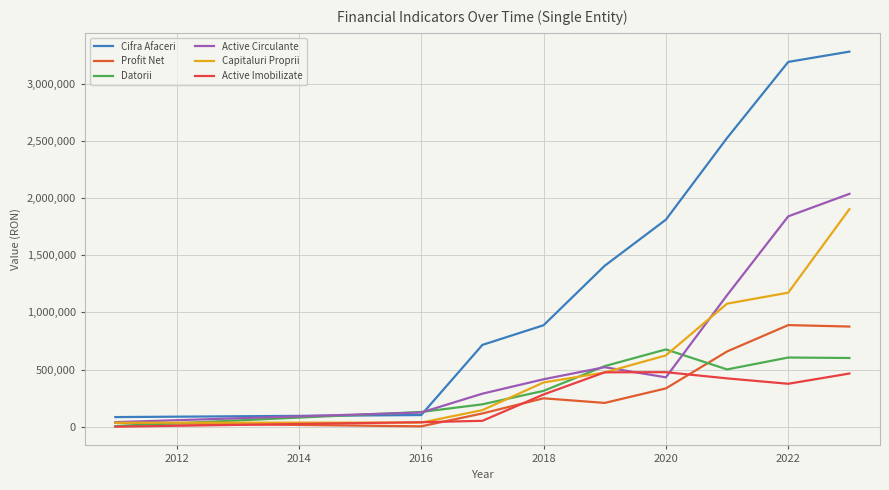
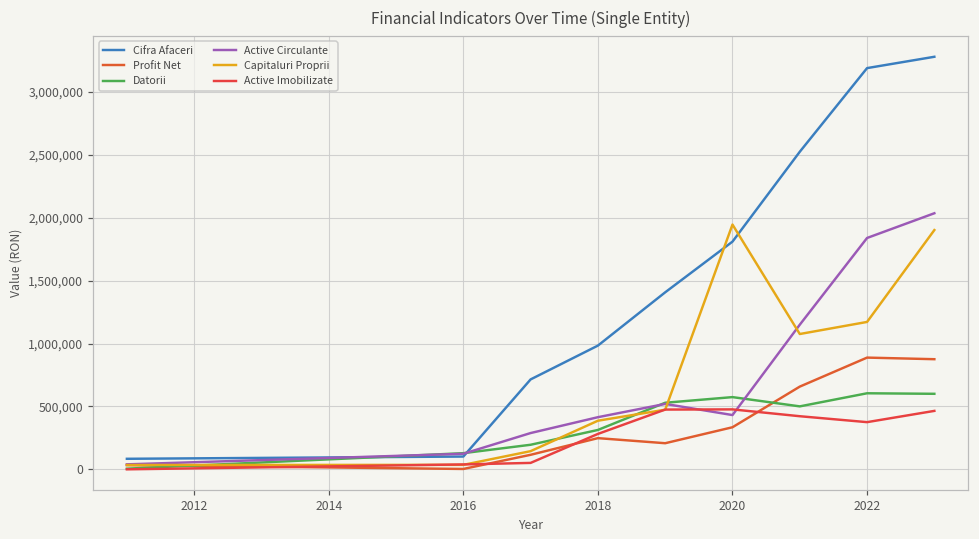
Cifra Afaceri, 2018: 890,000 -> 980,000
Datorii, 2020: 680,000 -> 570,000
Capitaluri Proprii, 2020: 620,000 -> 1,950,000
